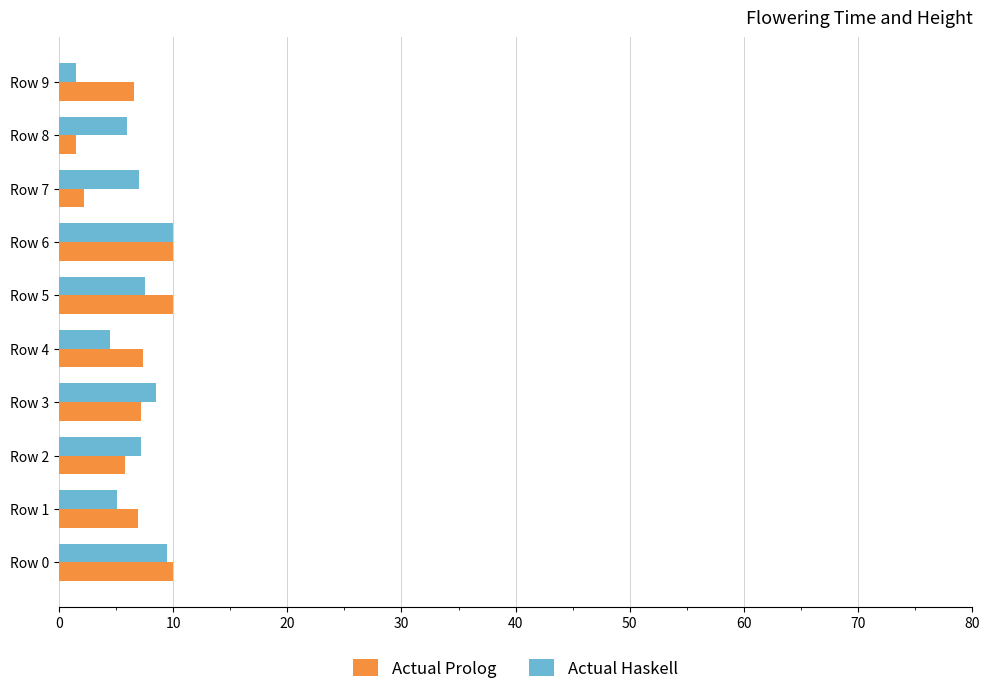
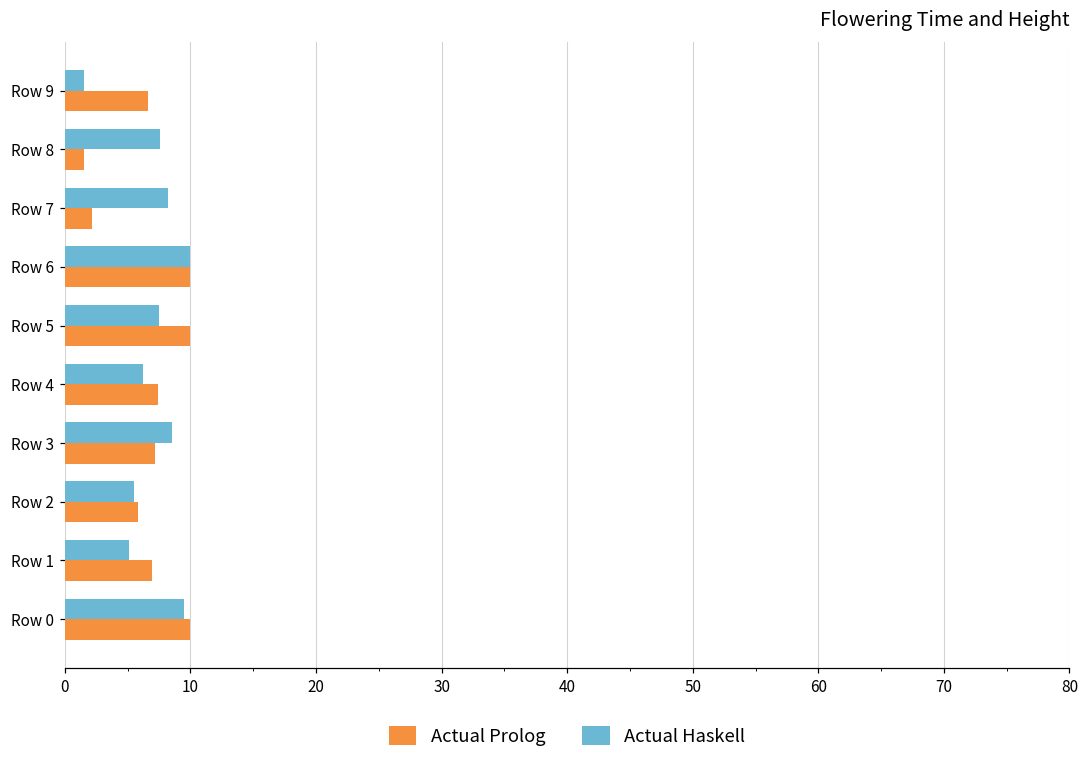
Actual Haskell, Row 8: 6.0 -> 7.6
Actual Haskell, Row 7: 7.0 -> 8.2
Actual Haskell, Row 4: 4.5 -> 6.2
Actual Haskell, Row 2: 7.2 -> 5.5
